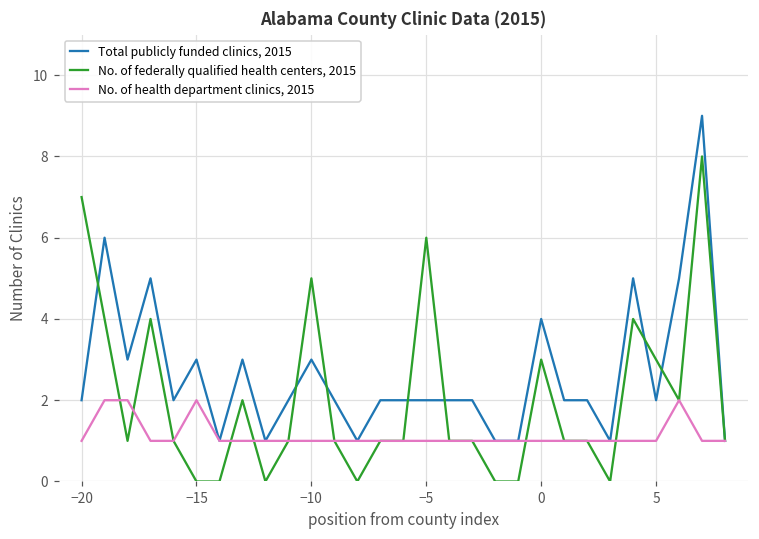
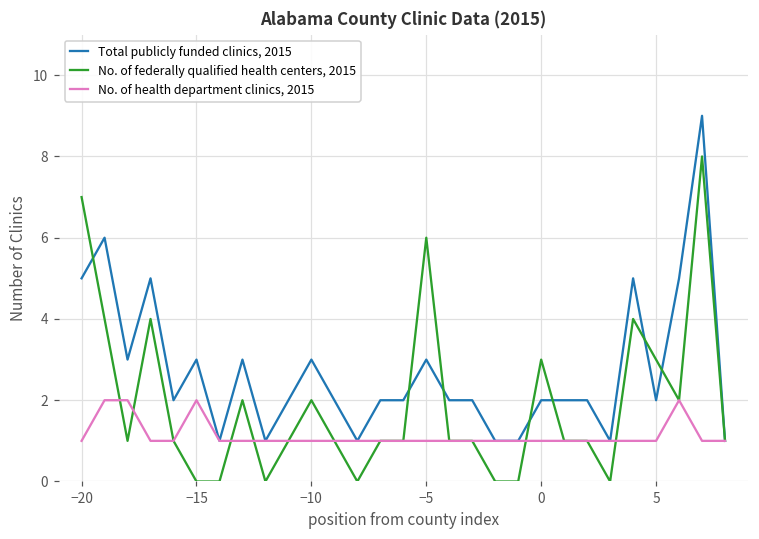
Total publicly funded clinics, 2015, −20: 2 -> 5
No. of federally qualified health centers, 2015, −10: 5 -> 2
Total publicly funded clinics, 2015, −5: 2 -> 3
Total publicly funded clinics, 2015, 0: 4 -> 2
